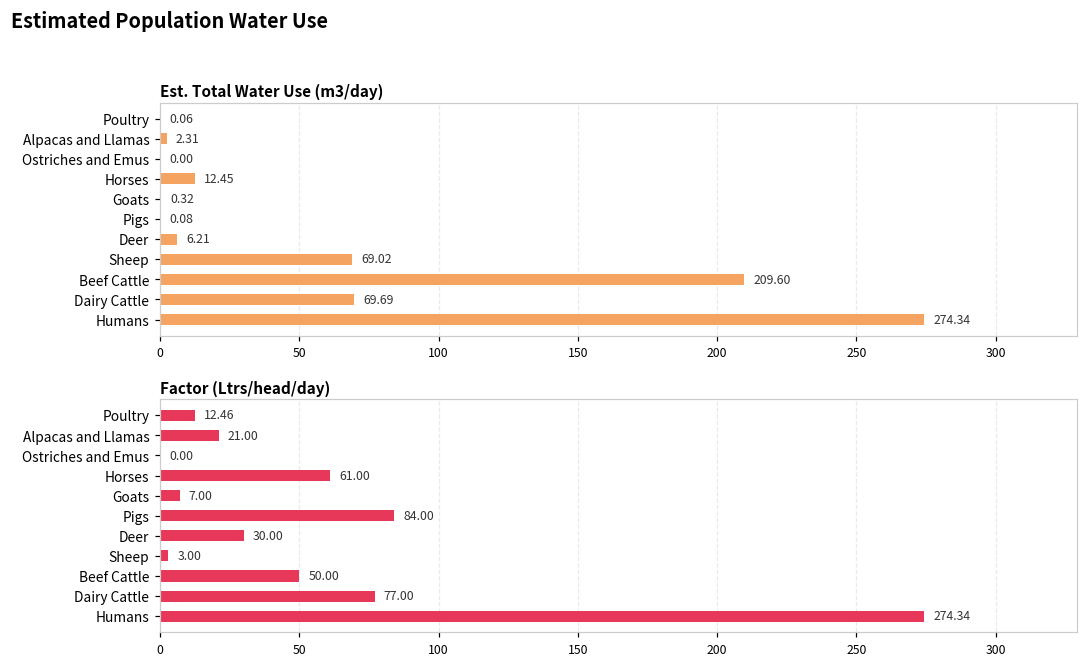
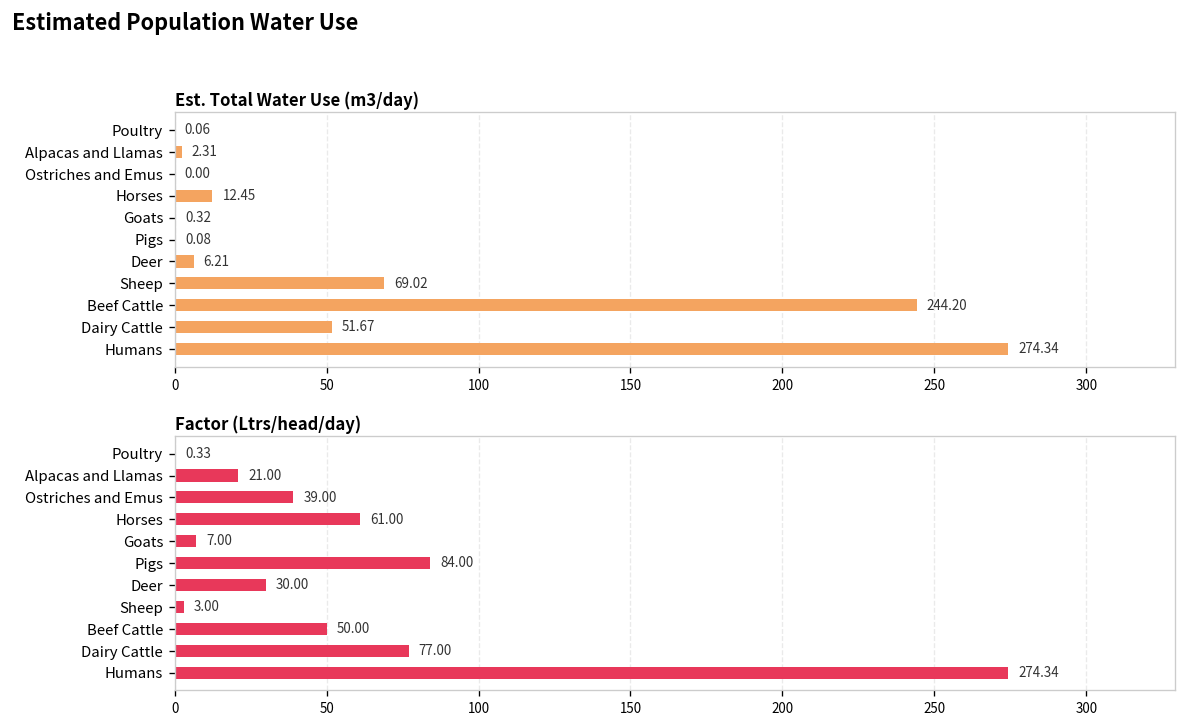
Est. Total Water Use (m3/day), Beef Cattle: 209.60 -> 244.20
Est. Total Water Use (m3/day), Dairy Cattle: 69.69 -> 51.67
Factor (Ltrs/head/day), Poultry: 12.46 -> 0.33
Factor (Ltrs/head/day), Ostriches and Emus: 0.00 -> 39.00
